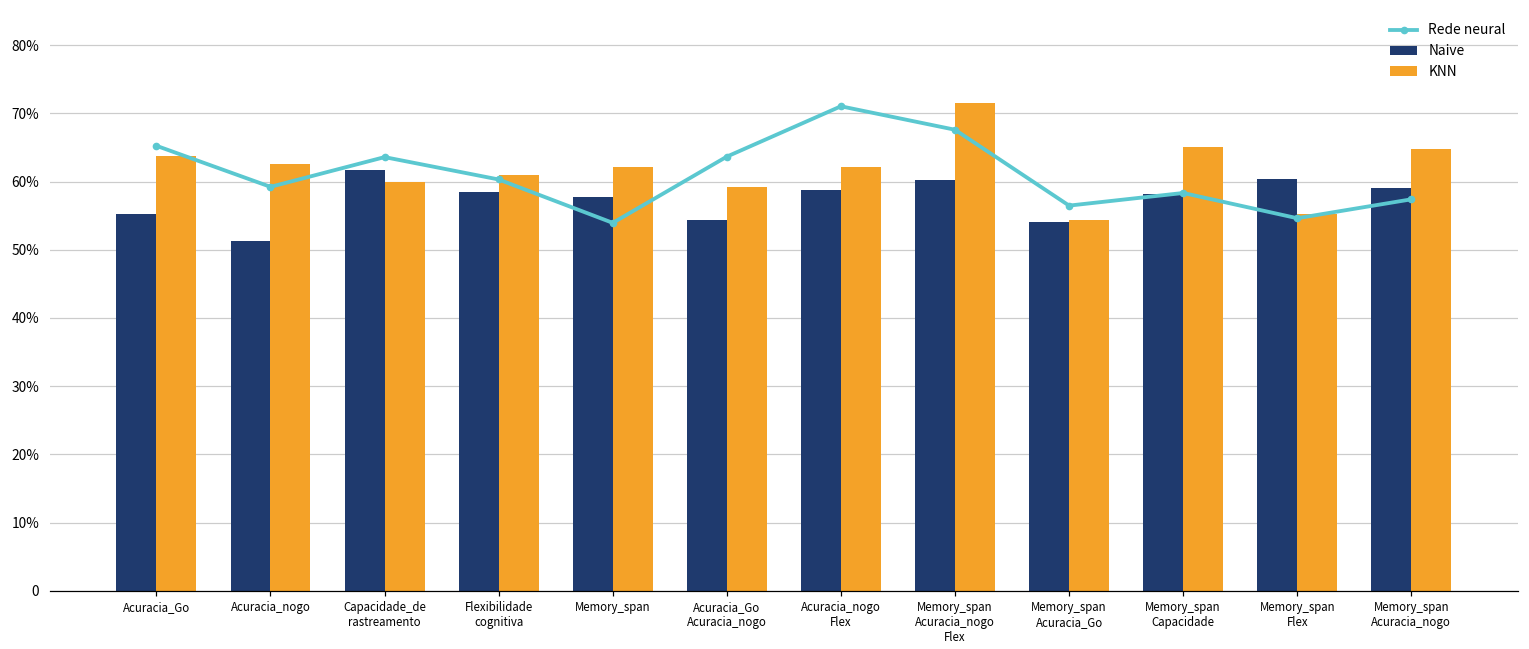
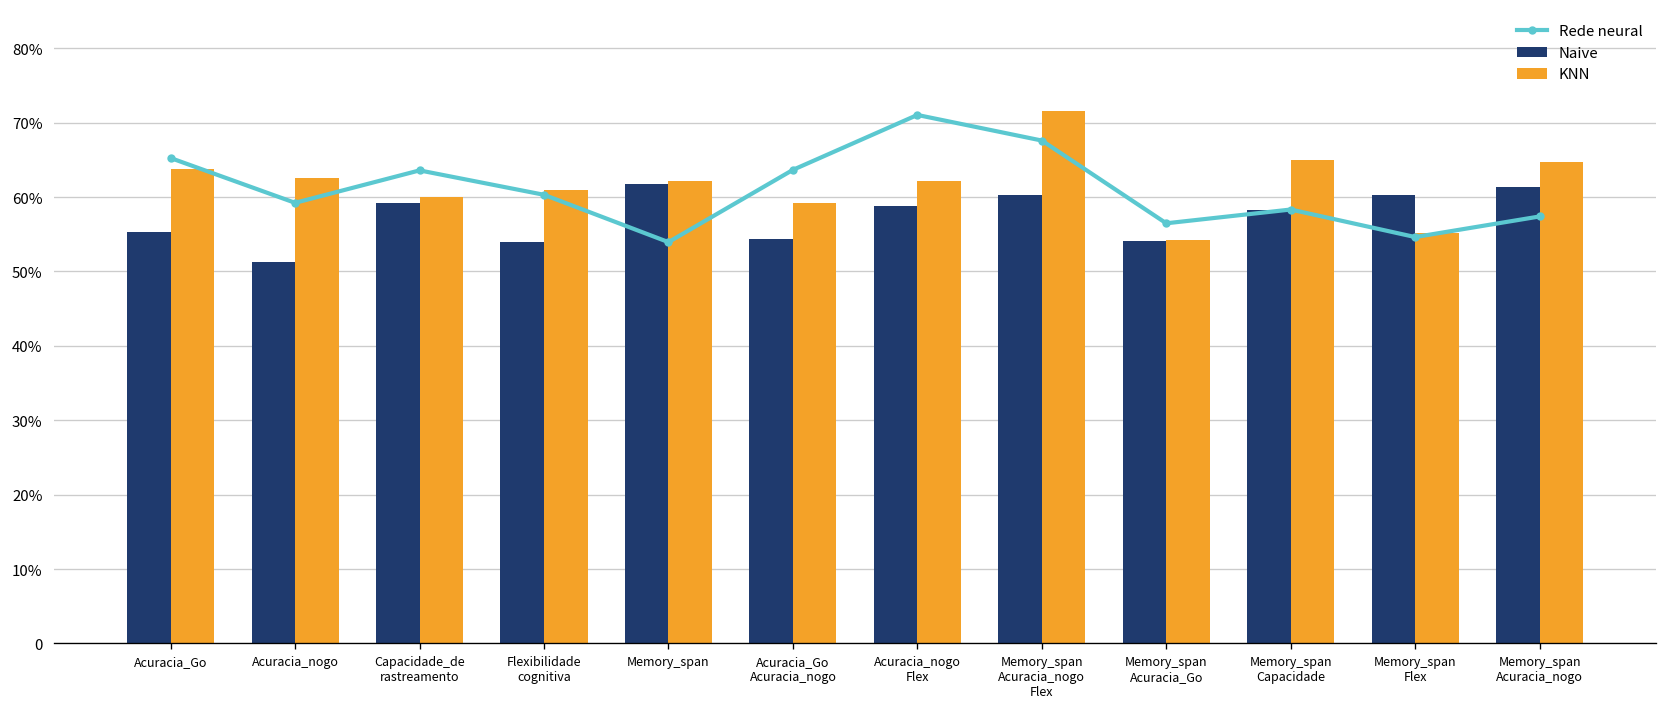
Naive, Capacidade_de rastreamento: 62% -> 59%
Naive, Flexibilidade cognitiva: 58% -> 54%
Naive, Memory_span: 58% -> 62%
Naive, Memory_span Acuracia_nogo: 59% -> 61%
